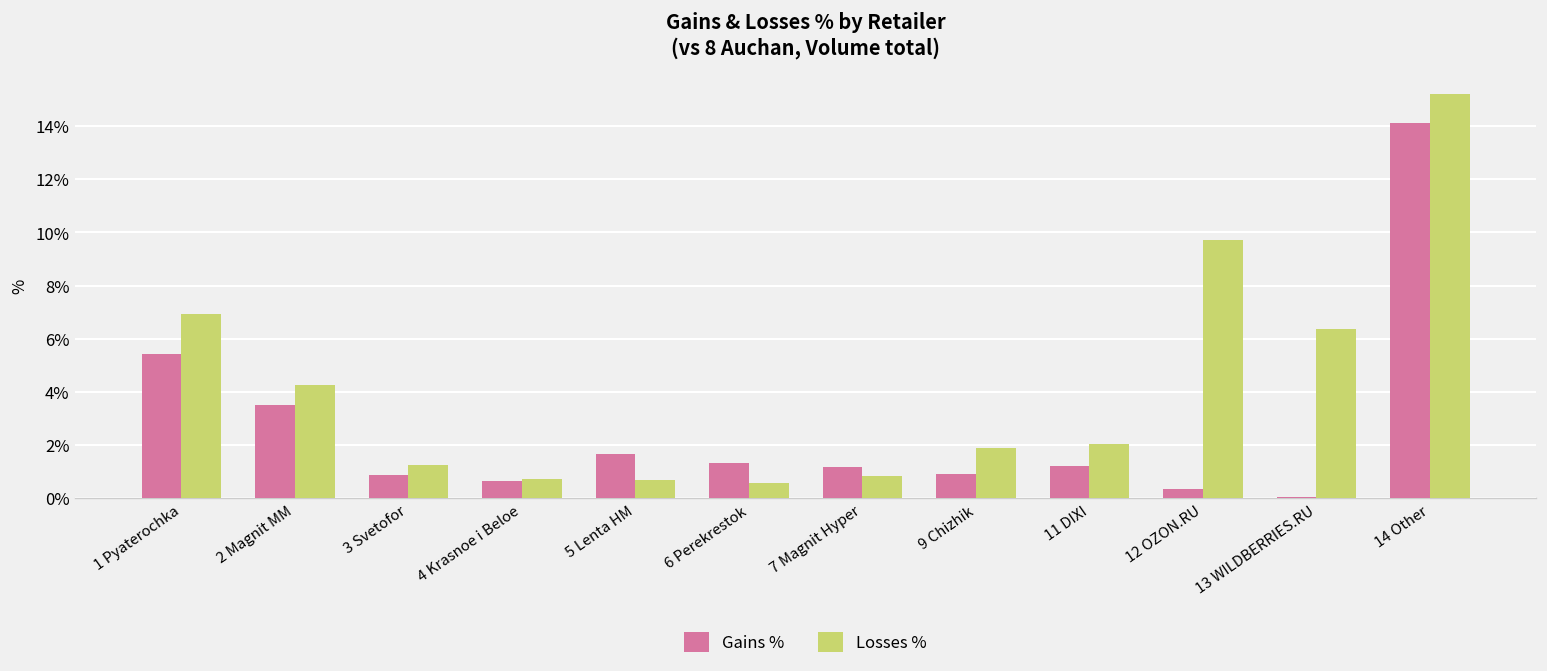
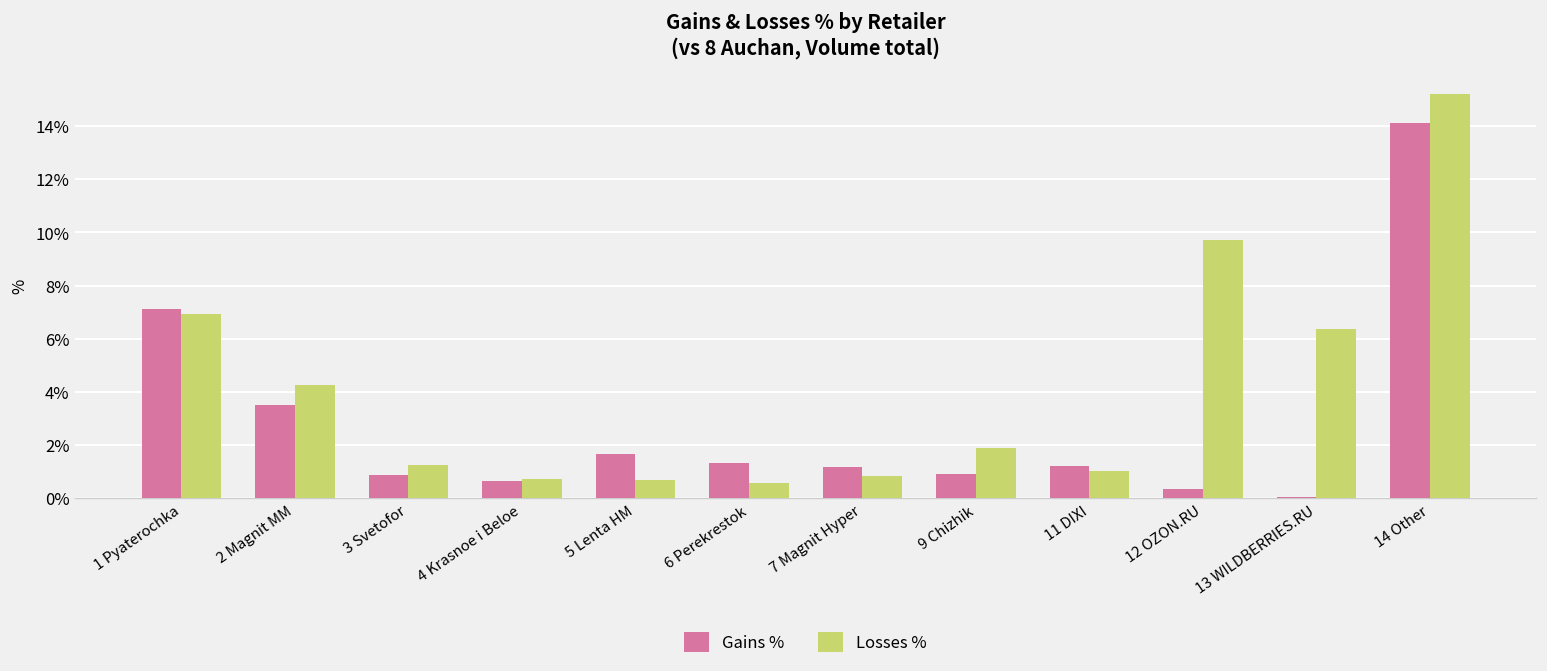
Gains %, 1 Pyaterochka: 5.4% -> 7.1%
Losses %, 11 DIXI: 2.0% -> 1.0%
